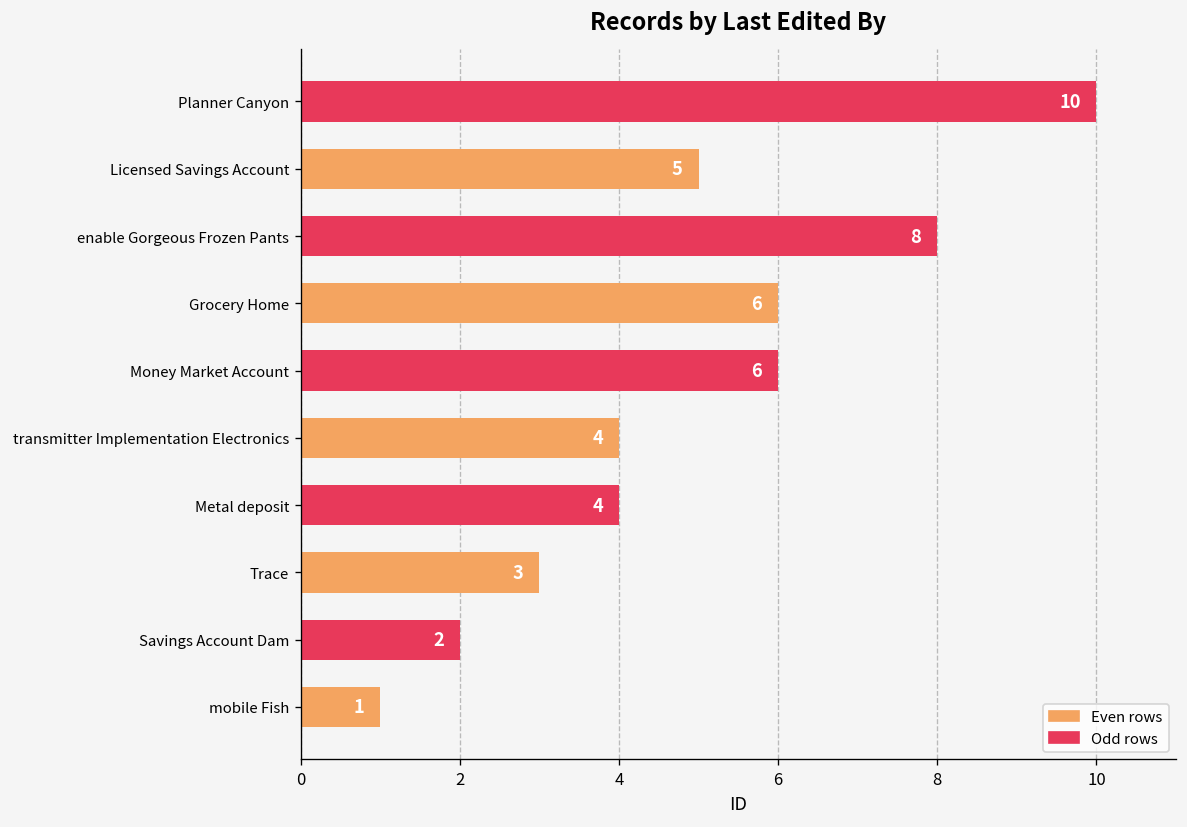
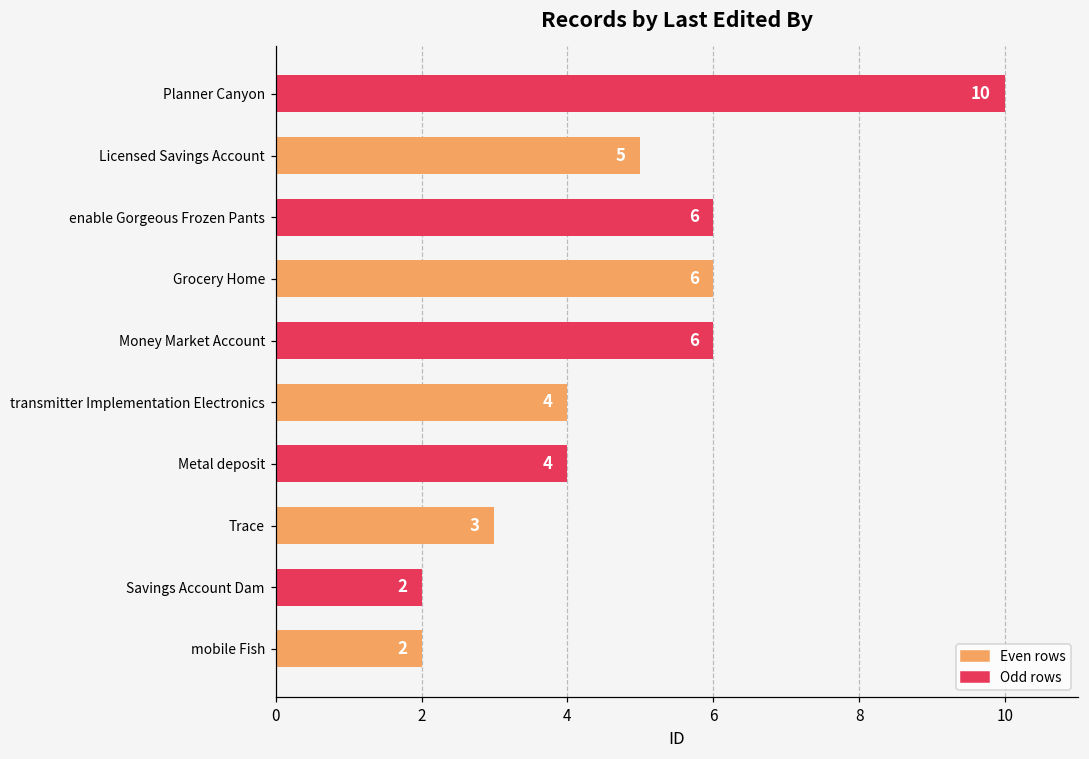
enable Gorgeous Frozen Pants: 8 -> 6
mobile Fish: 1 -> 2
